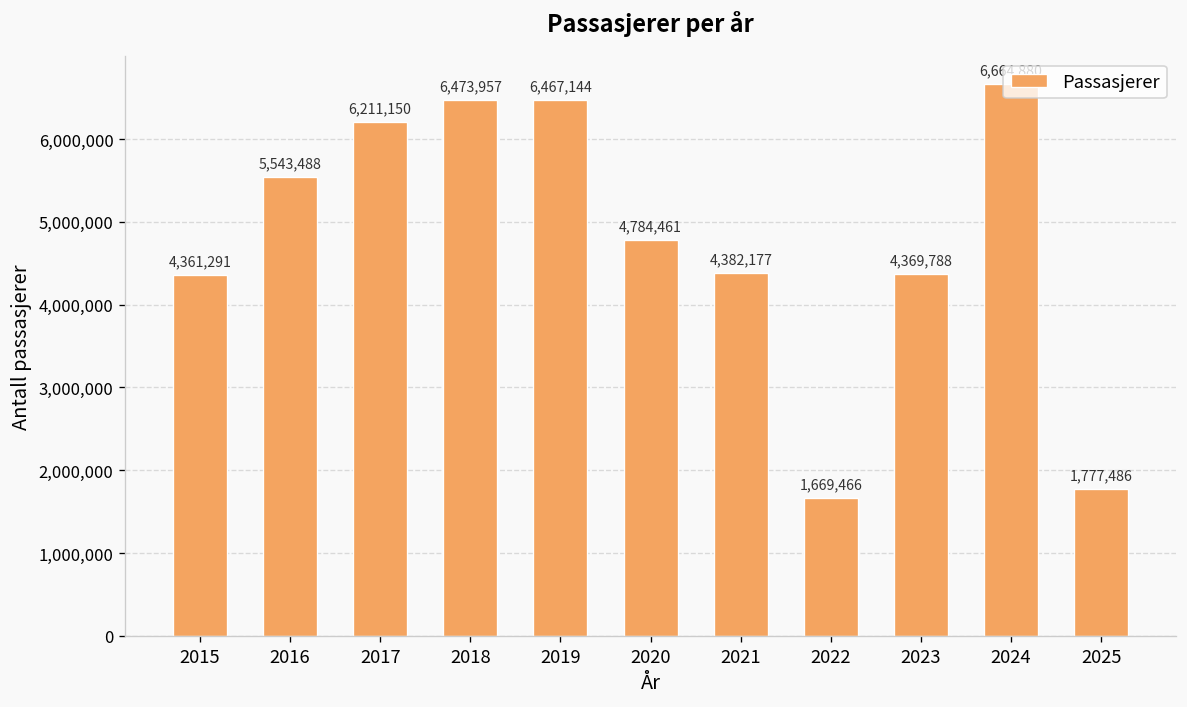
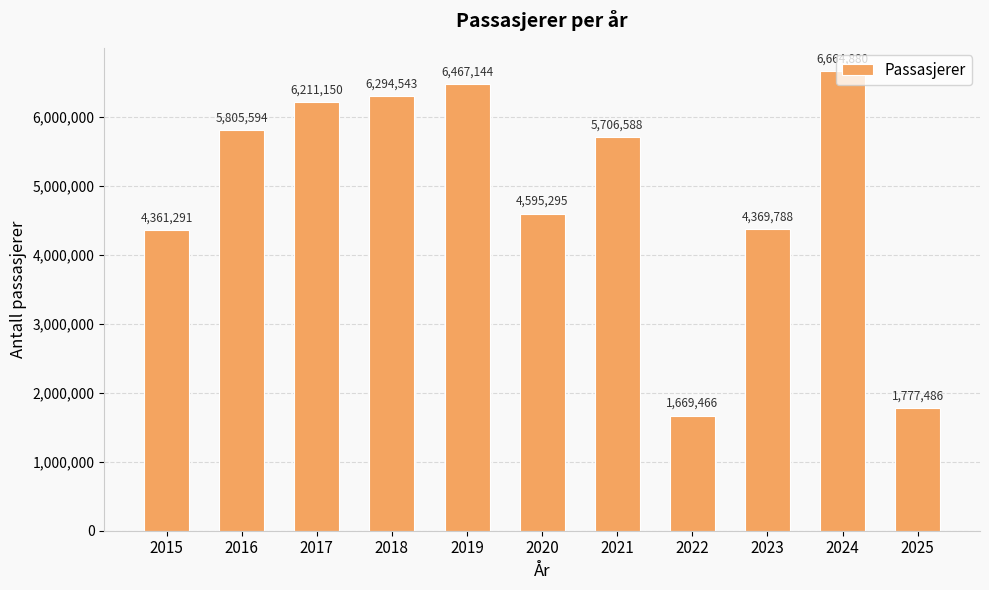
2016: 5,543,488 -> 5,805,594
2018: 6,473,957 -> 6,294,543
2020: 4,784,461 -> 4,595,295
2021: 4,382,177 -> 5,706,588
